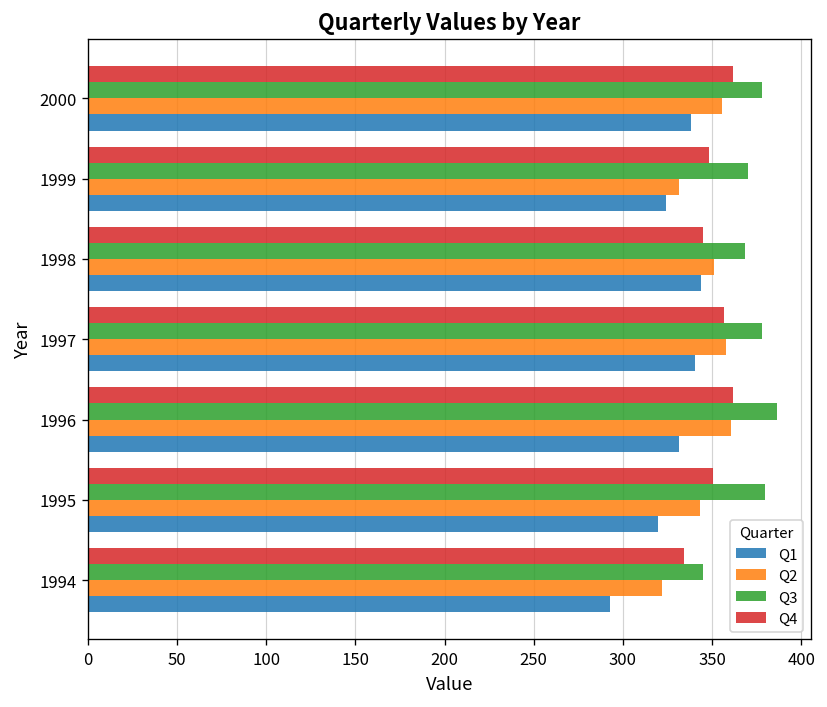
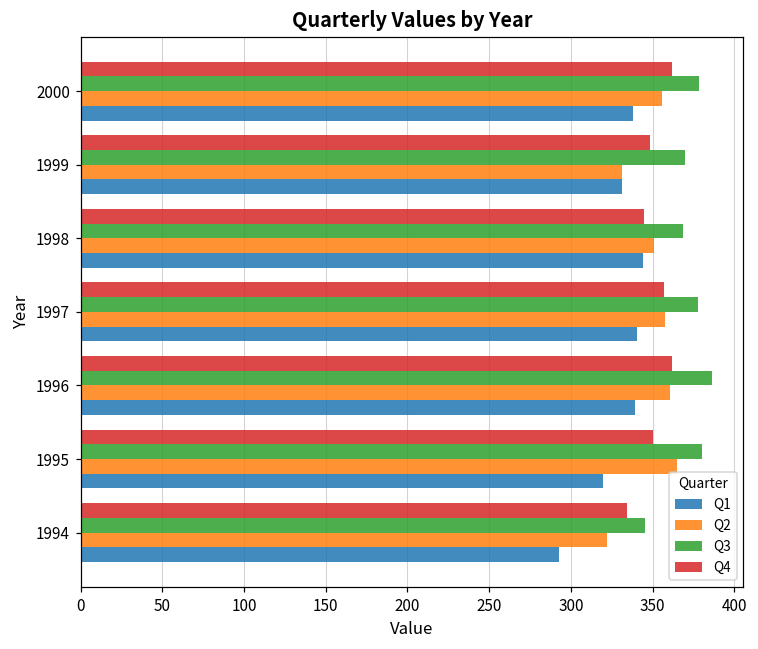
Q1, 1999: 324 -> 331
Q1, 1996: 332 -> 339
Q2, 1995: 343 -> 365
